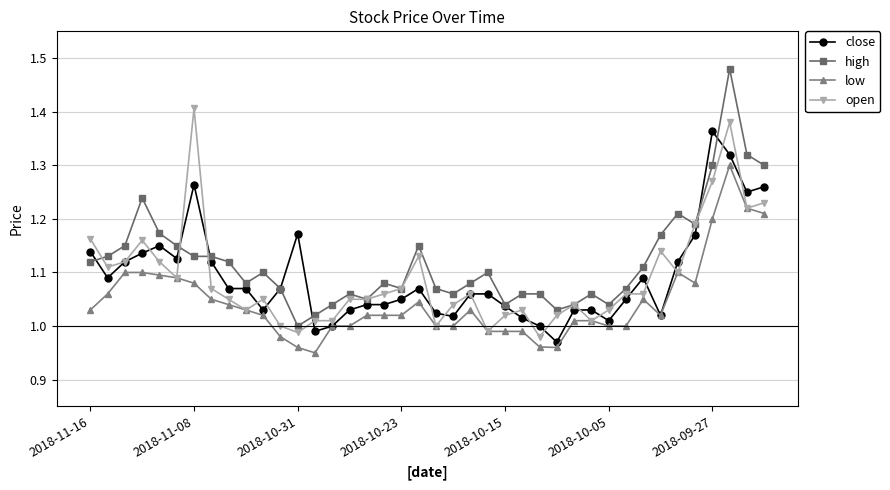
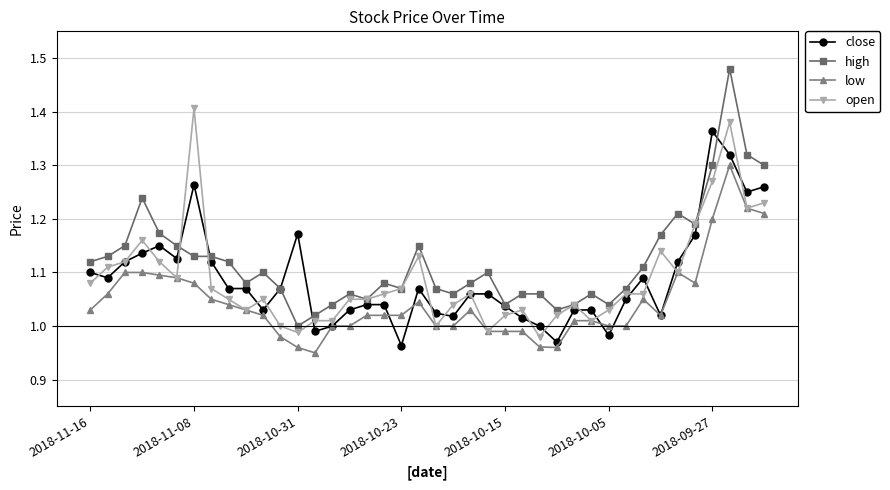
close, 2018-11-16: 1.14 -> 1.10
open, 2018-11-16: 1.16 -> 1.08
close, 2018-10-23: 1.05 -> 0.96
close, 2018-10-05: 1.01 -> 0.98
